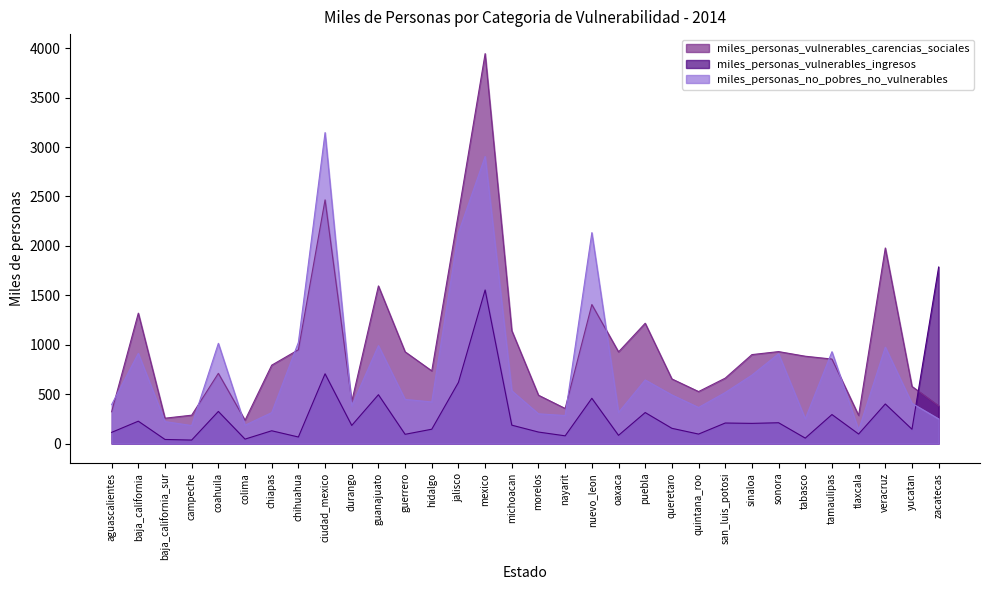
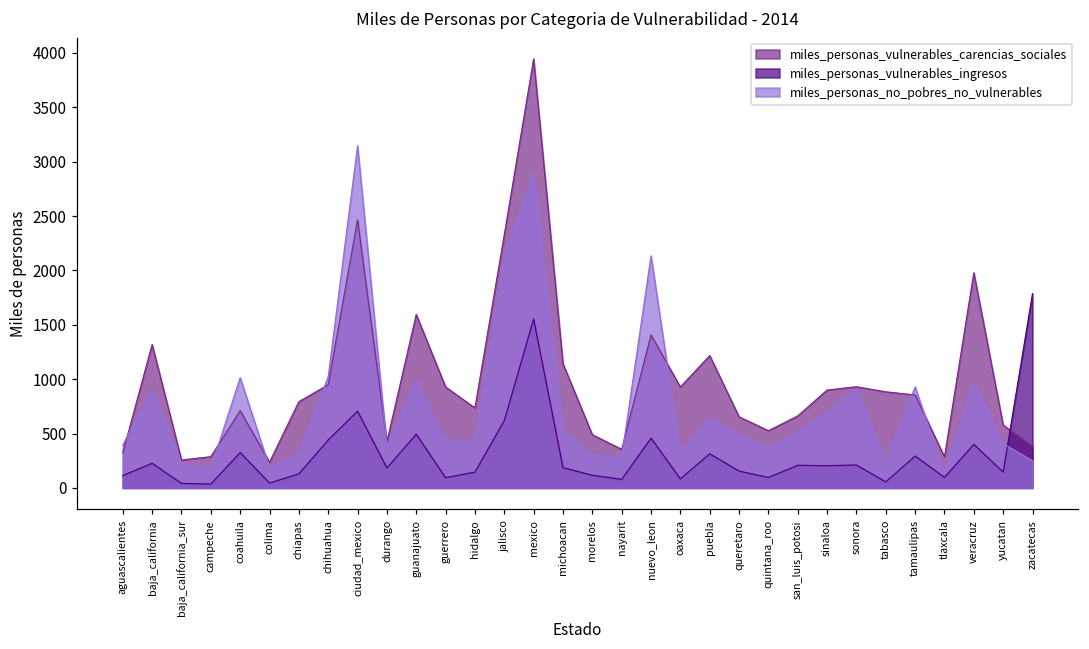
miles_personas_vulnerables_ingresos, chihuahua: 100 -> 400
